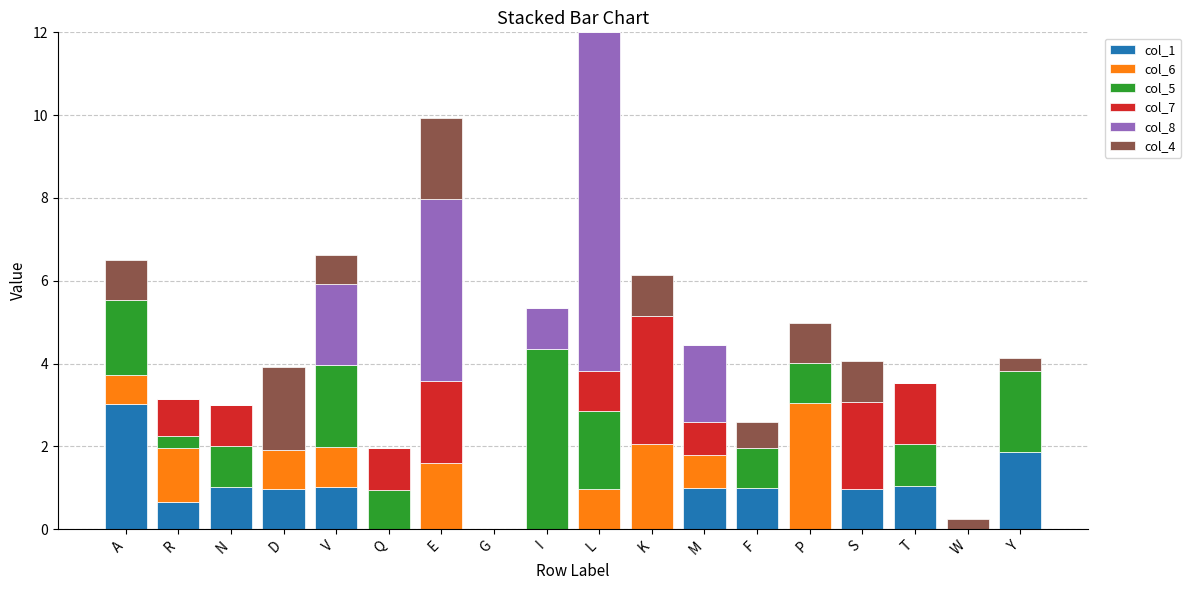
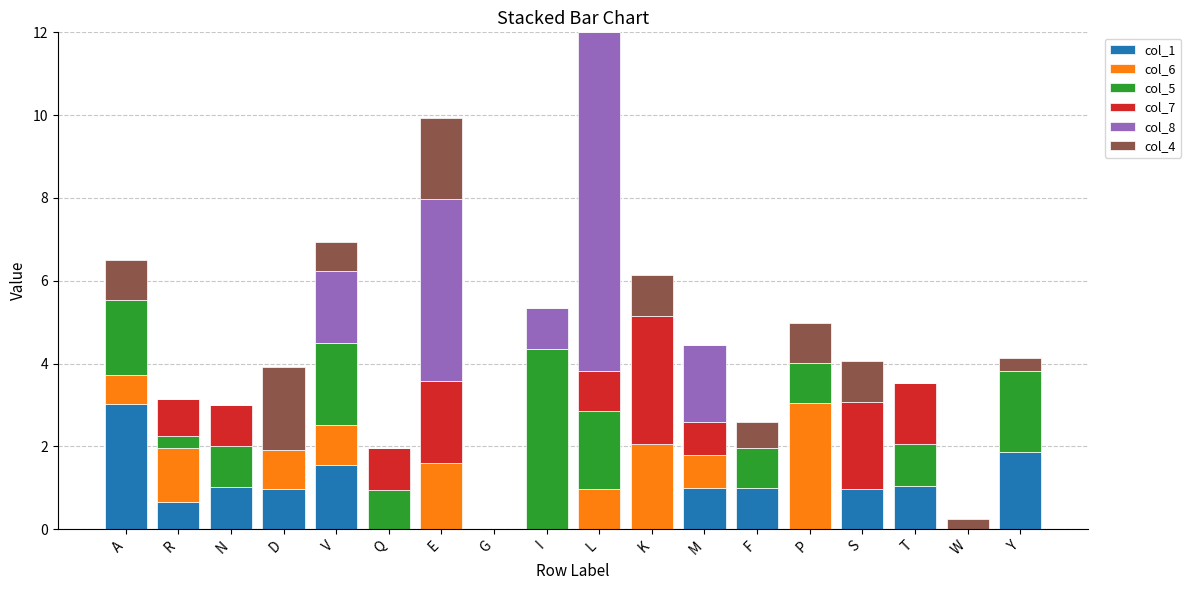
col_1, V: 1.0 -> 1.6
col_8, V: 2.0 -> 1.7
